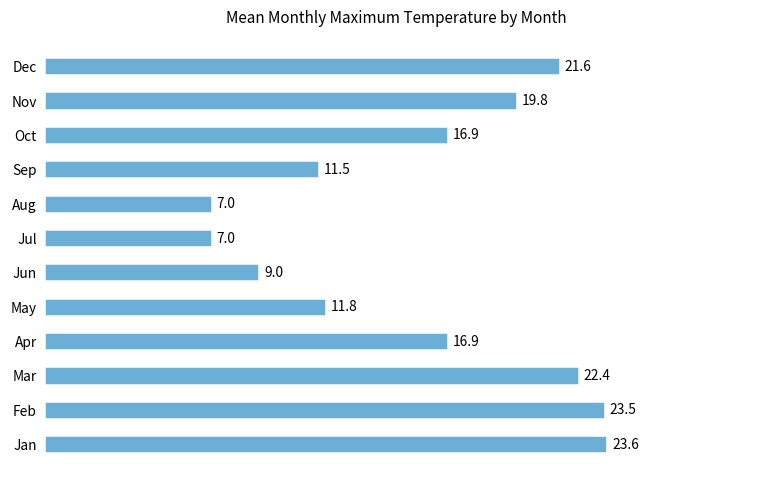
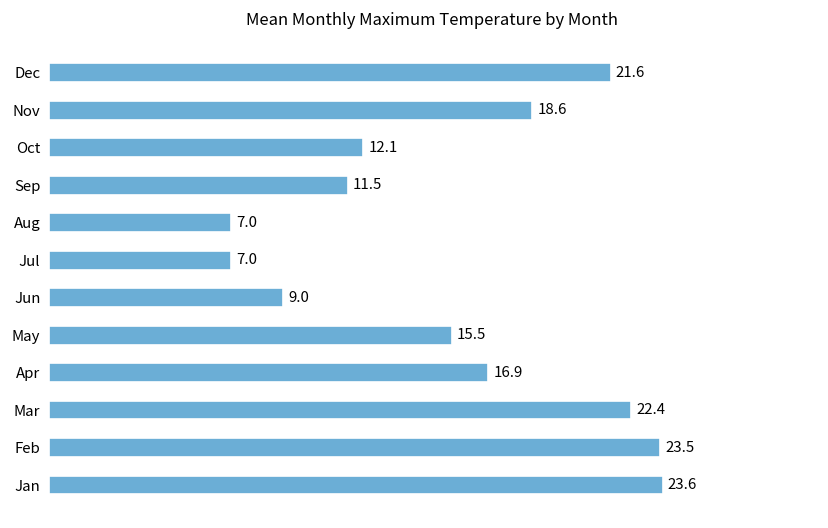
Nov: 19.8 -> 18.6
Oct: 16.9 -> 12.1
May: 11.8 -> 15.5
